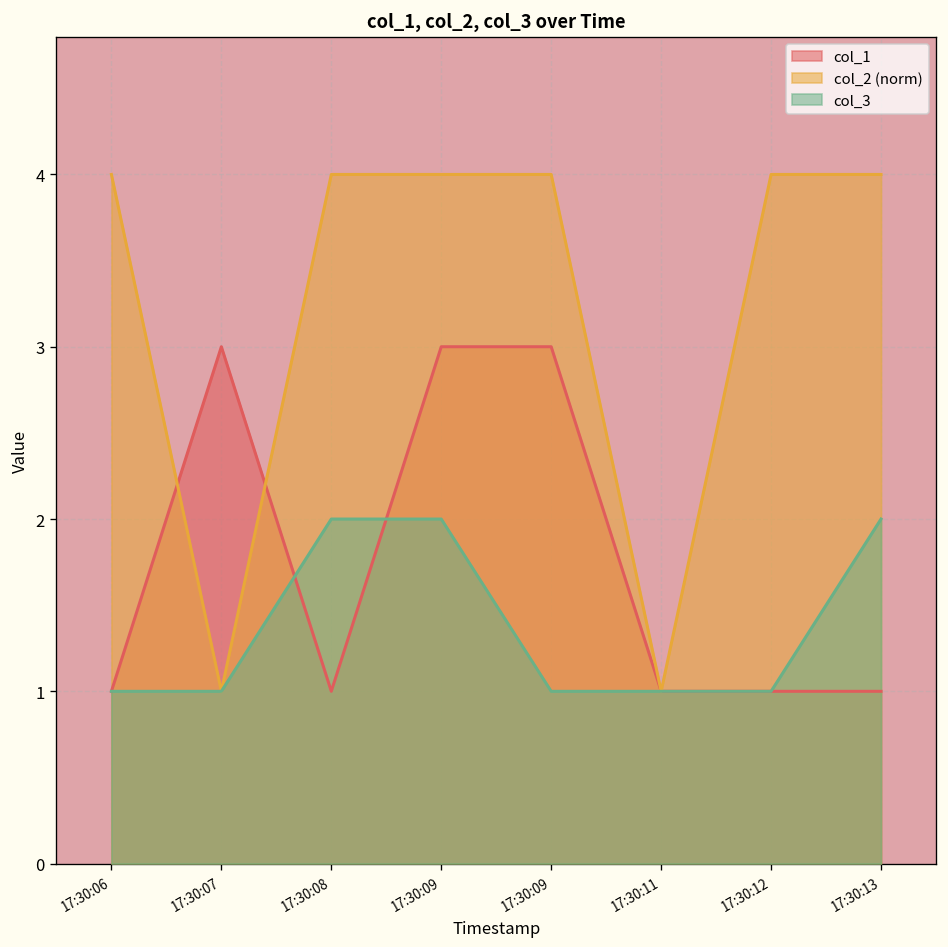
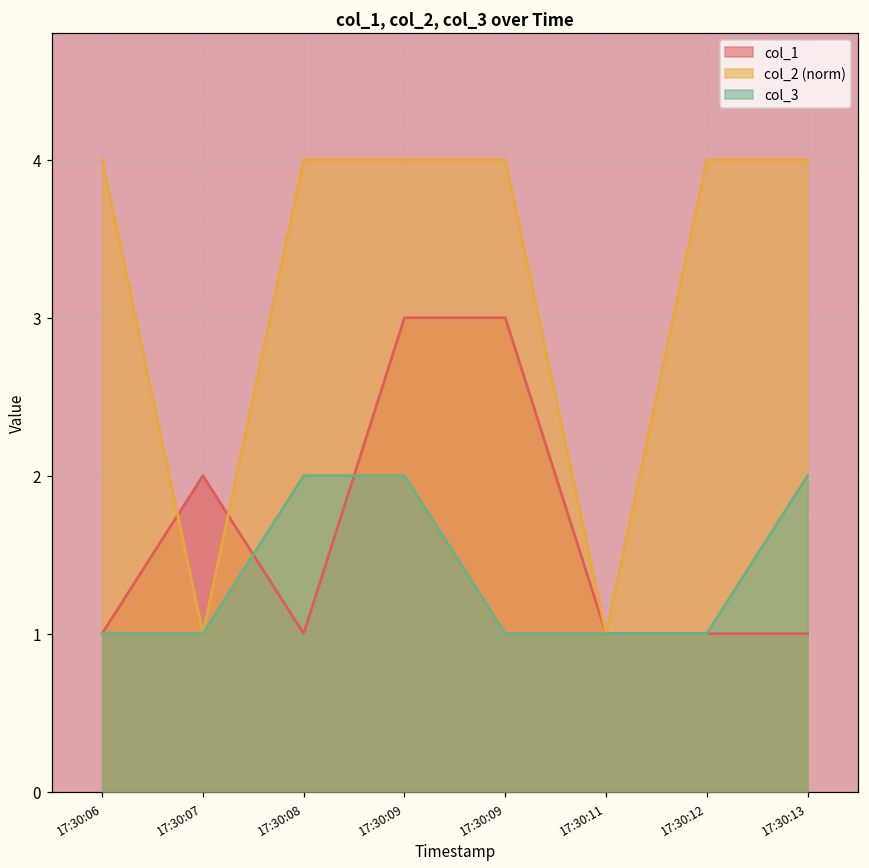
col_1, 17:30:07: 3 -> 2
